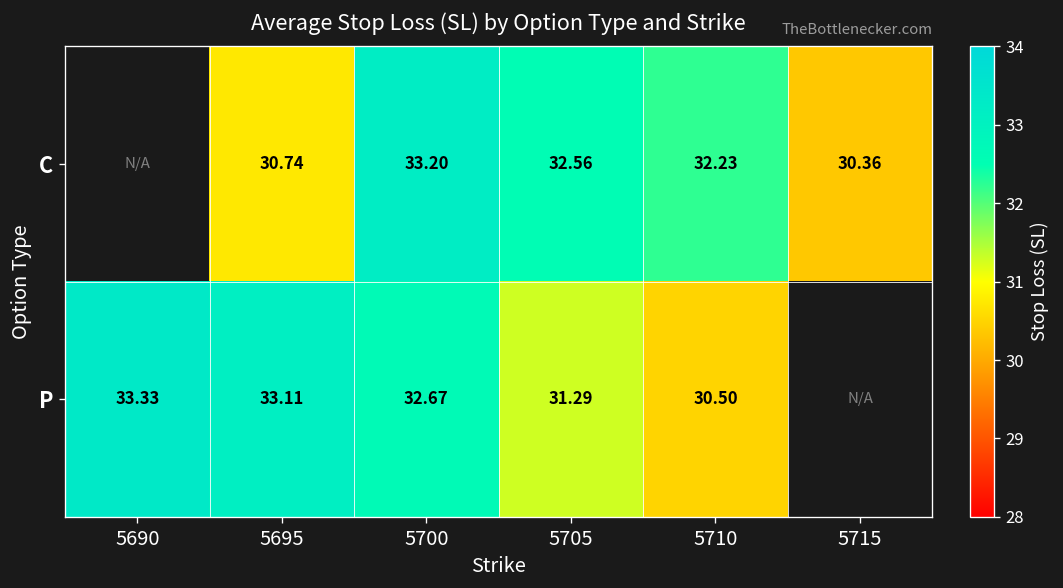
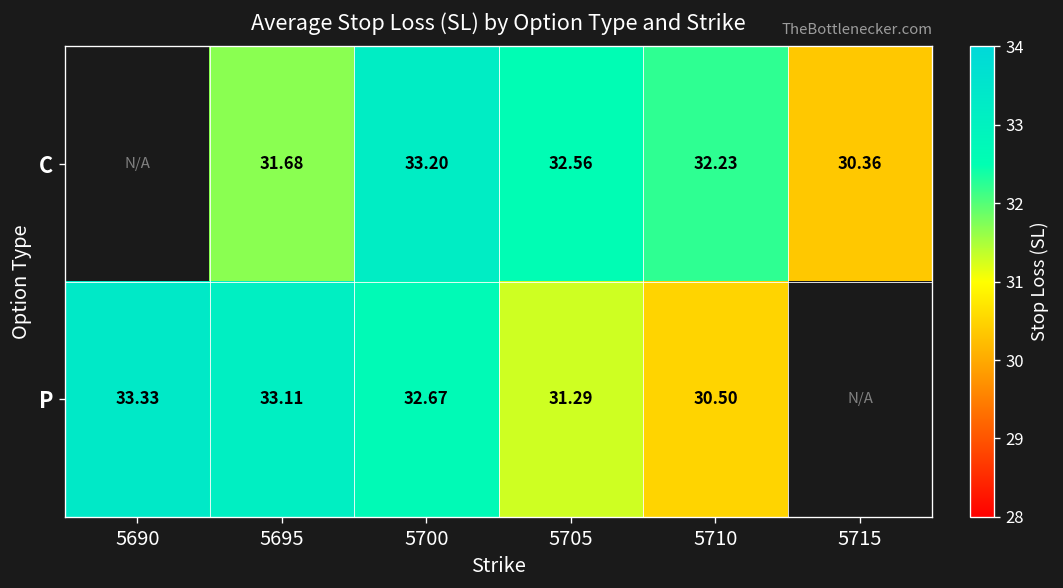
C, 5695: 30.74 -> 31.68
